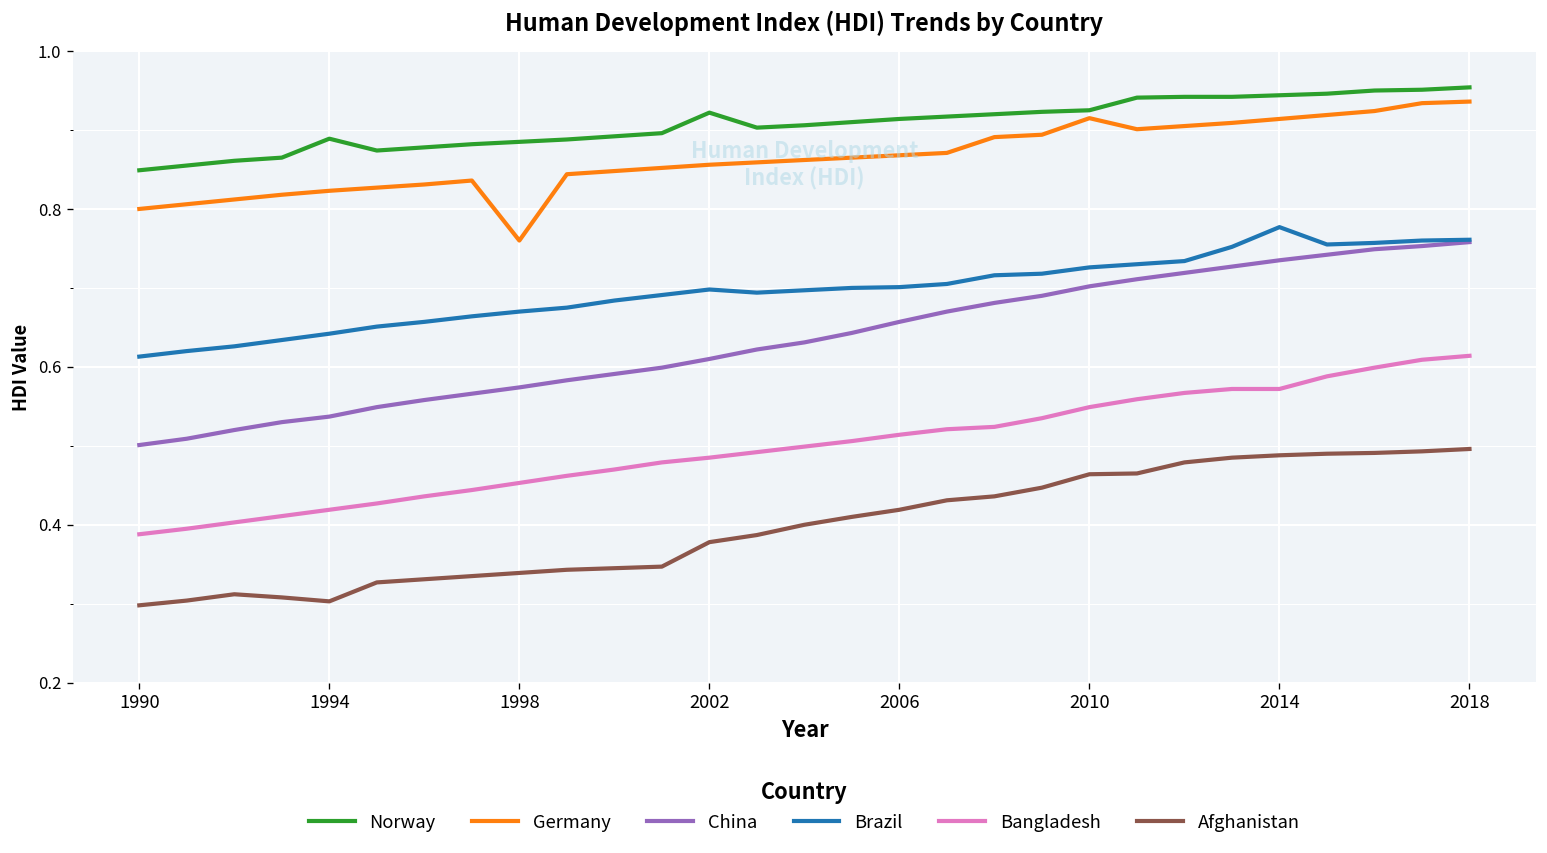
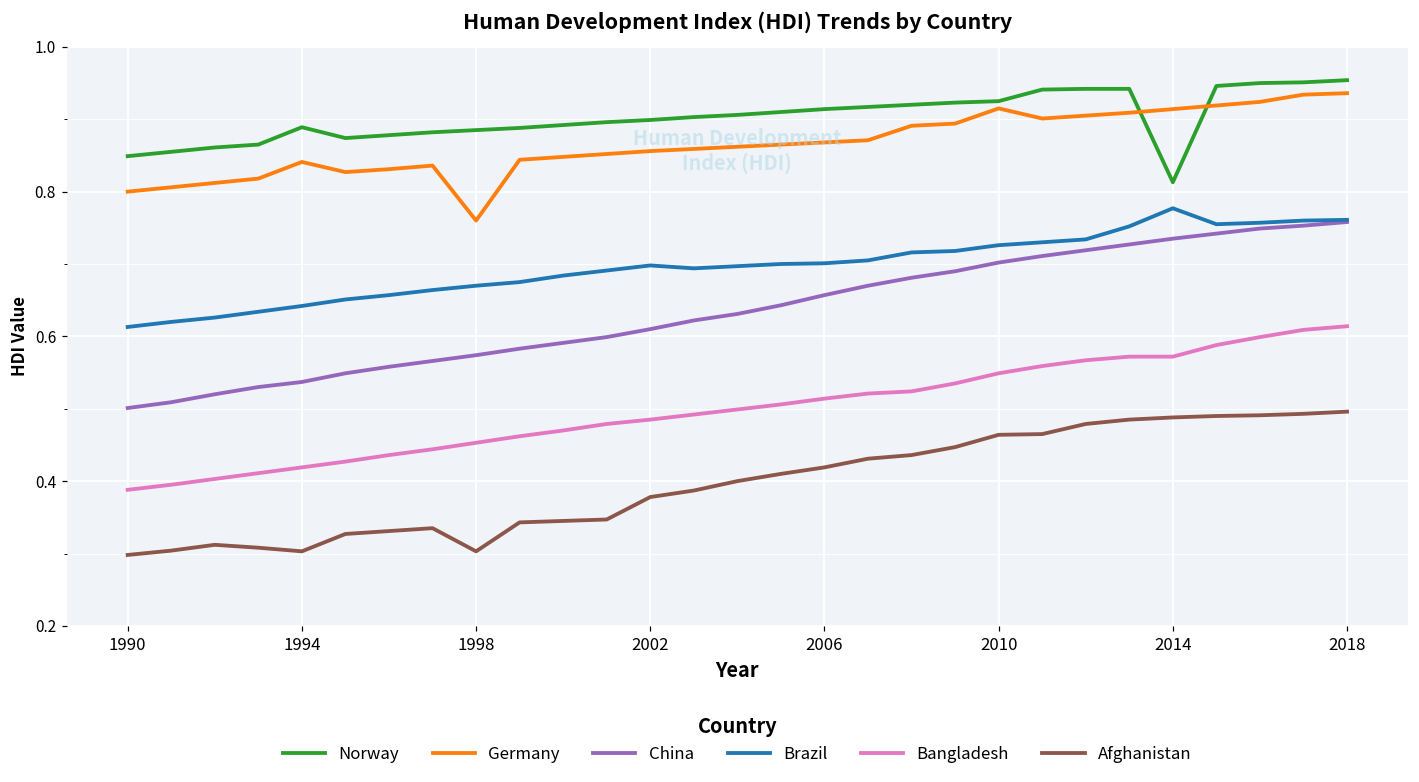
Germany, 1994: 0.82 -> 0.84
Afghanistan, 1998: 0.34 -> 0.30
Norway, 2002: 0.92 -> 0.90
Norway, 2014: 0.94 -> 0.81
